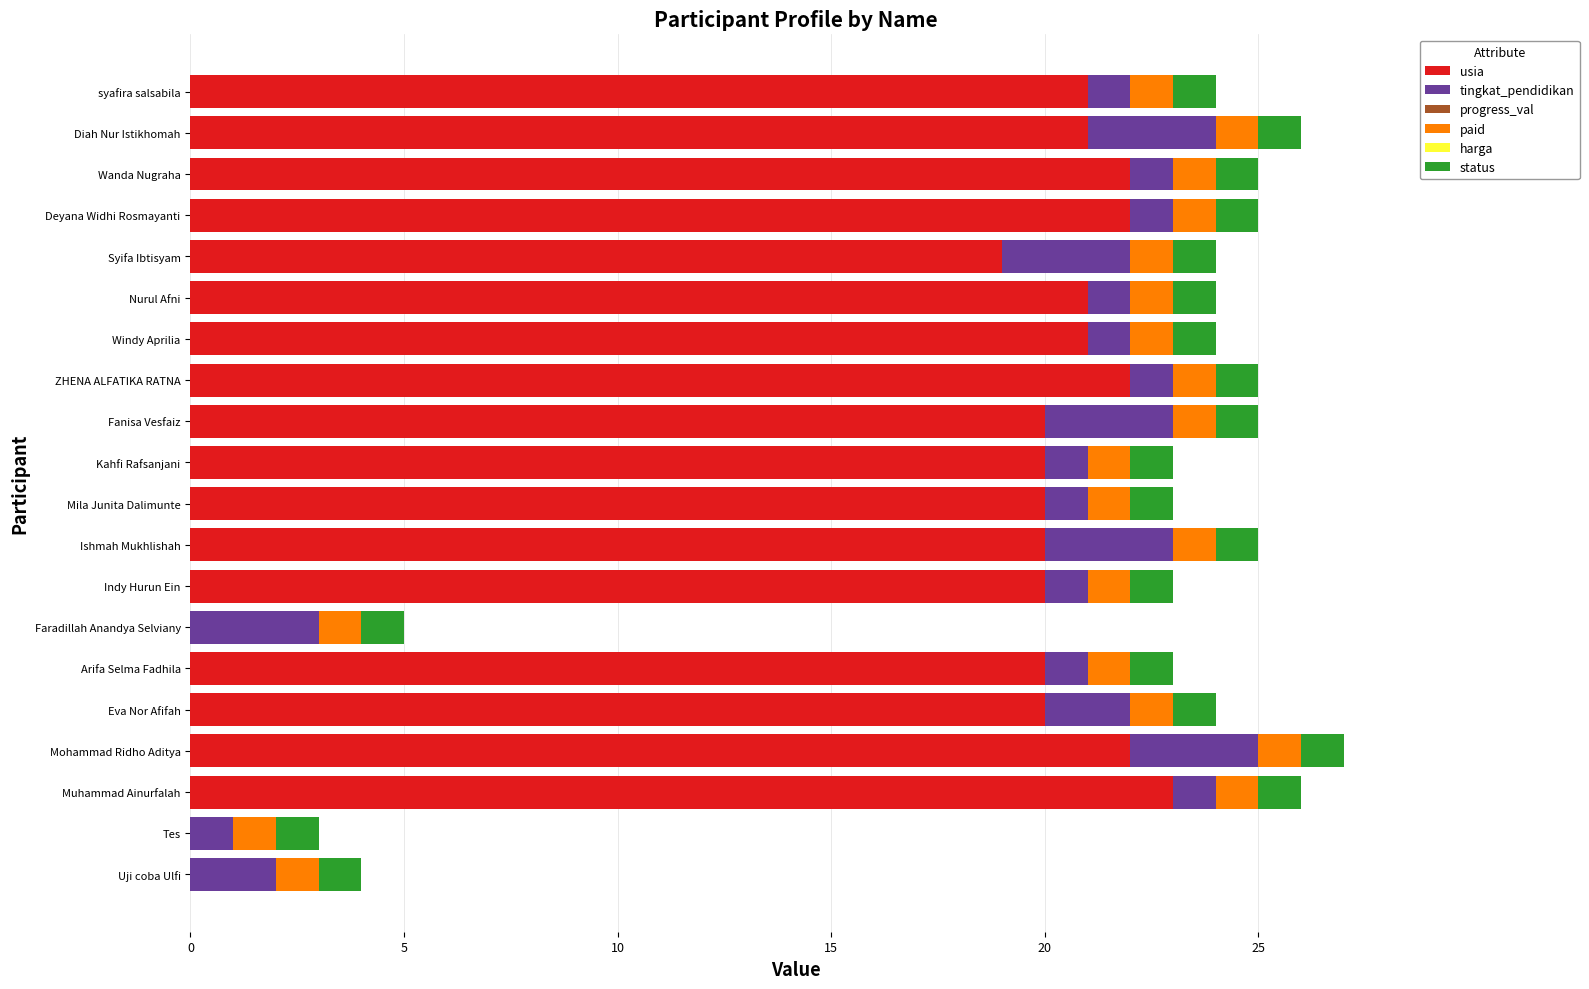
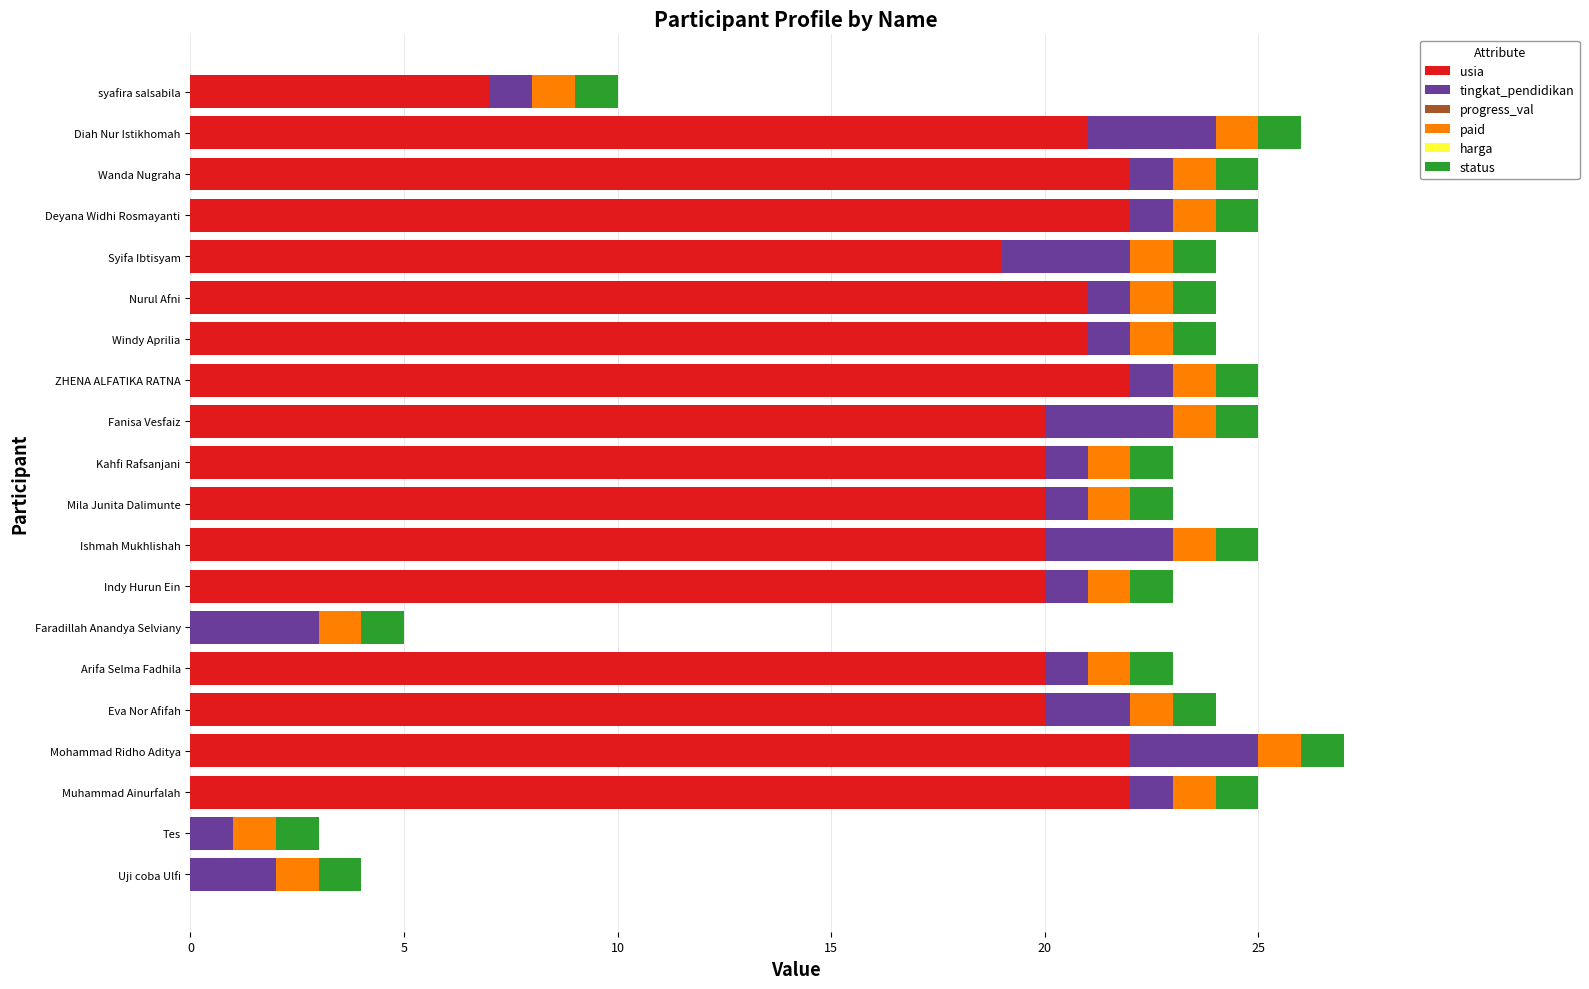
usia, syafira salsabila: 21 -> 7
usia, Muhammad Ainurfalah: 23 -> 22
